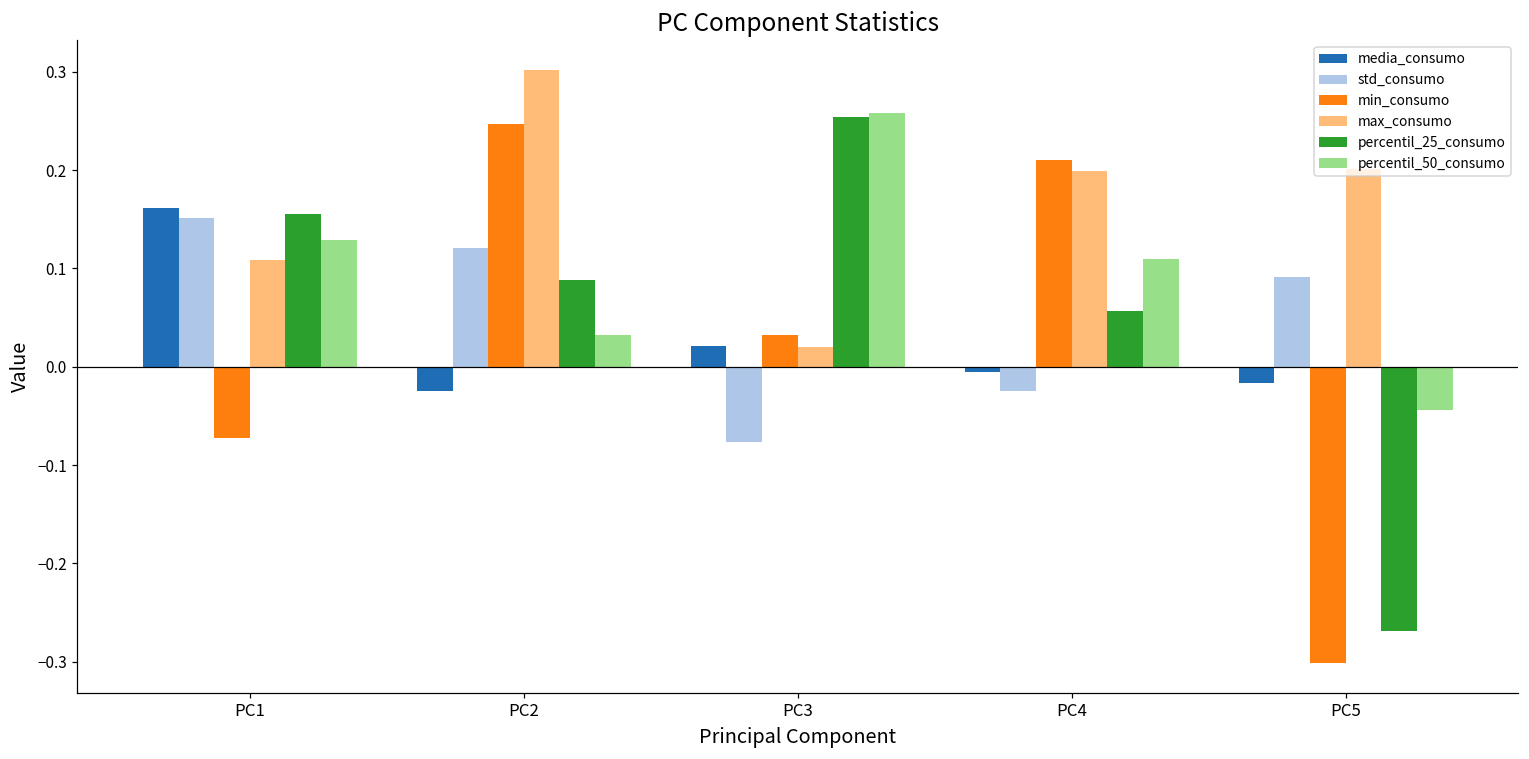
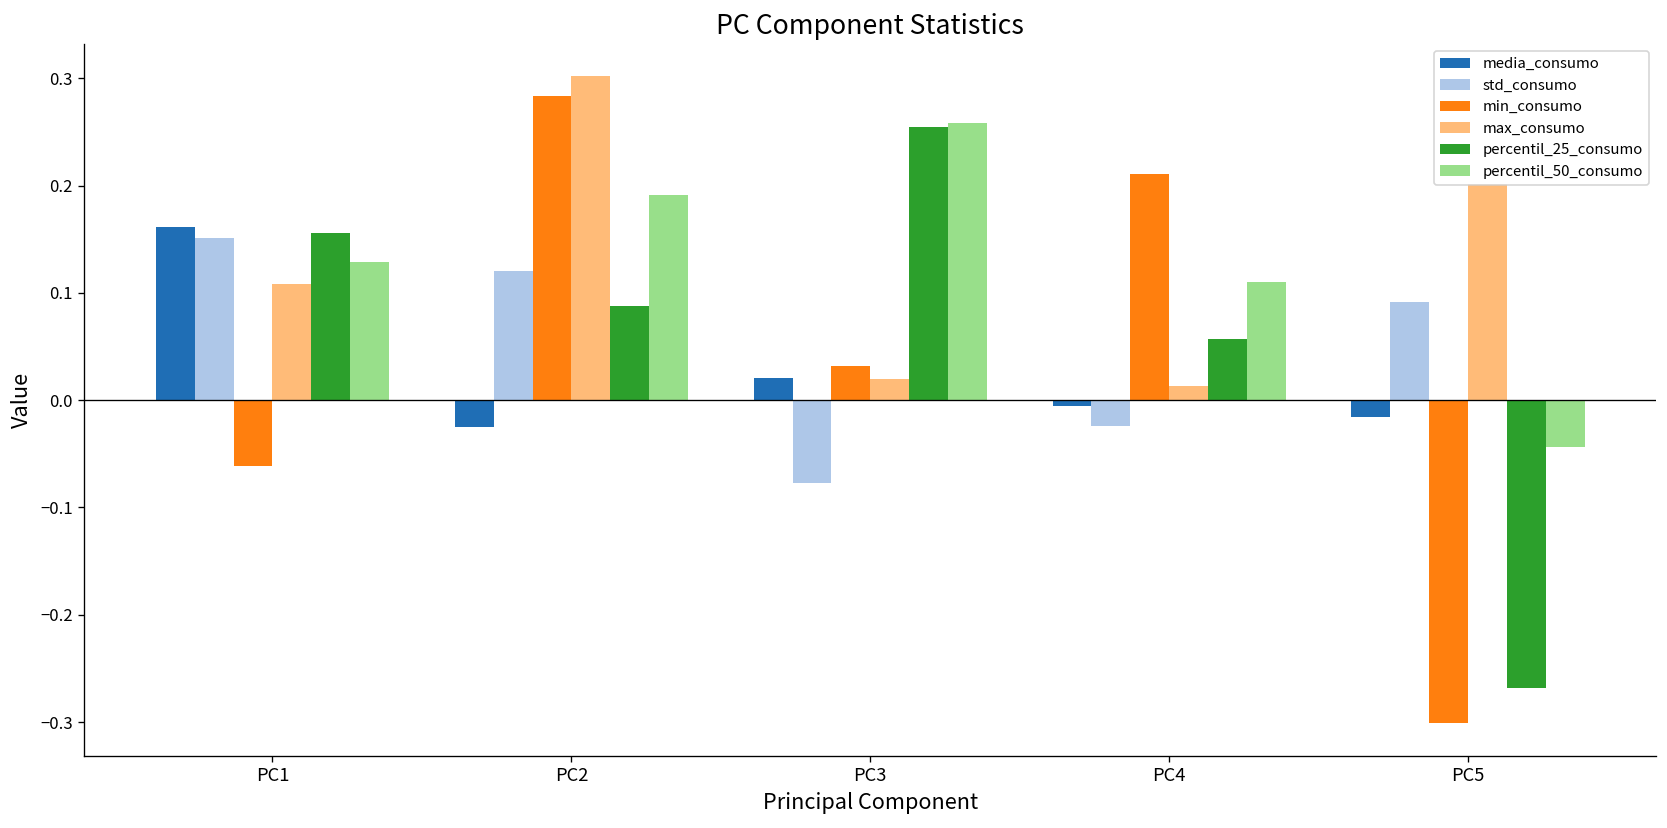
min_consumo, PC1: -0.07 -> -0.06
min_consumo, PC2: 0.25 -> 0.28
percentil_50_consumo, PC2: 0.03 -> 0.19
max_consumo, PC4: 0.20 -> 0.01
